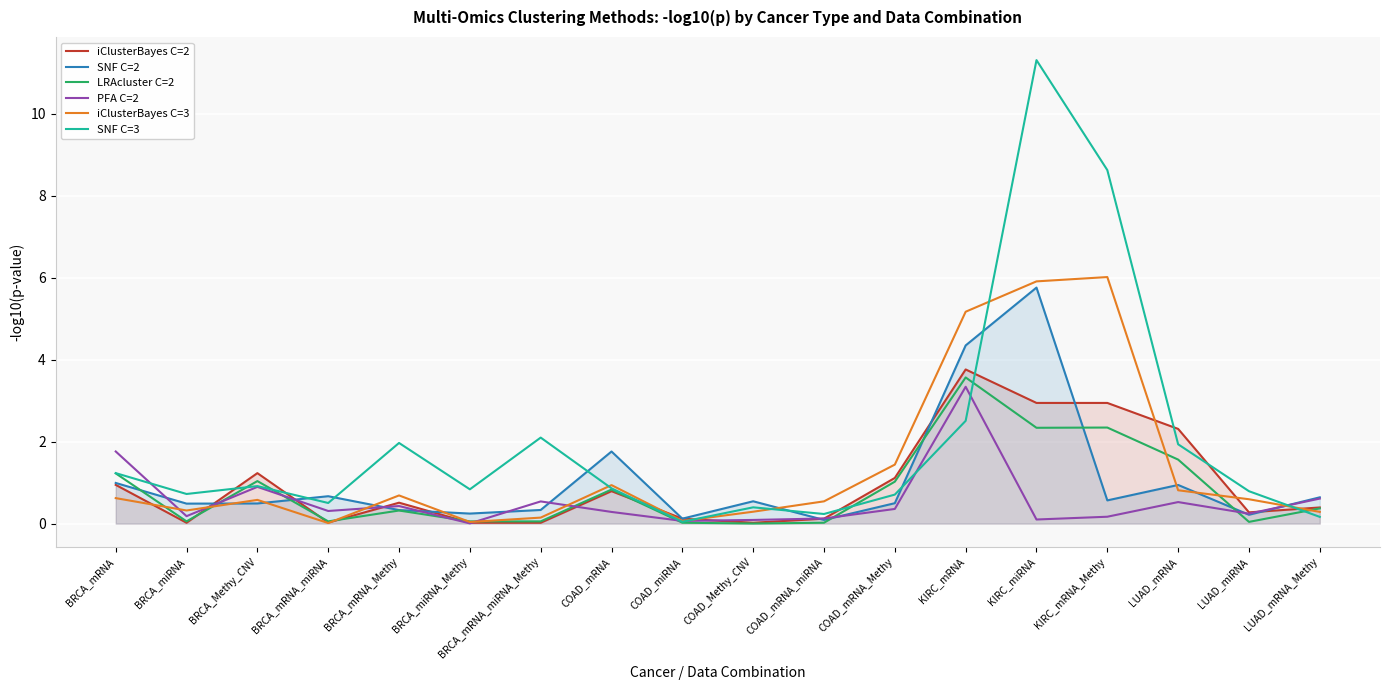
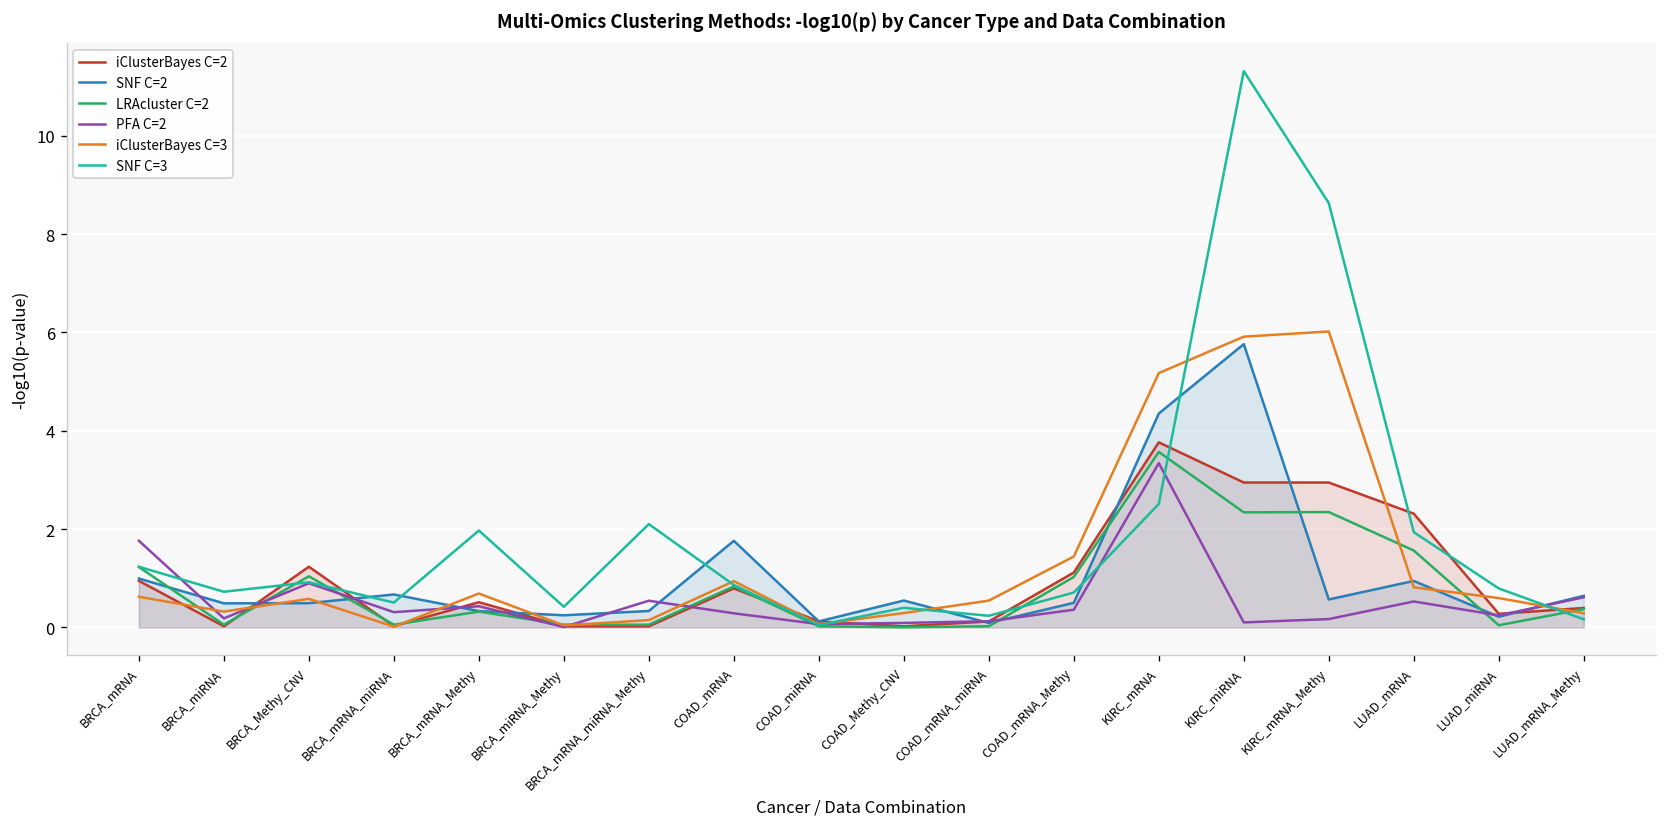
SNF C=3, BRCA_miRNA_Methy: 0.8 -> 0.4
